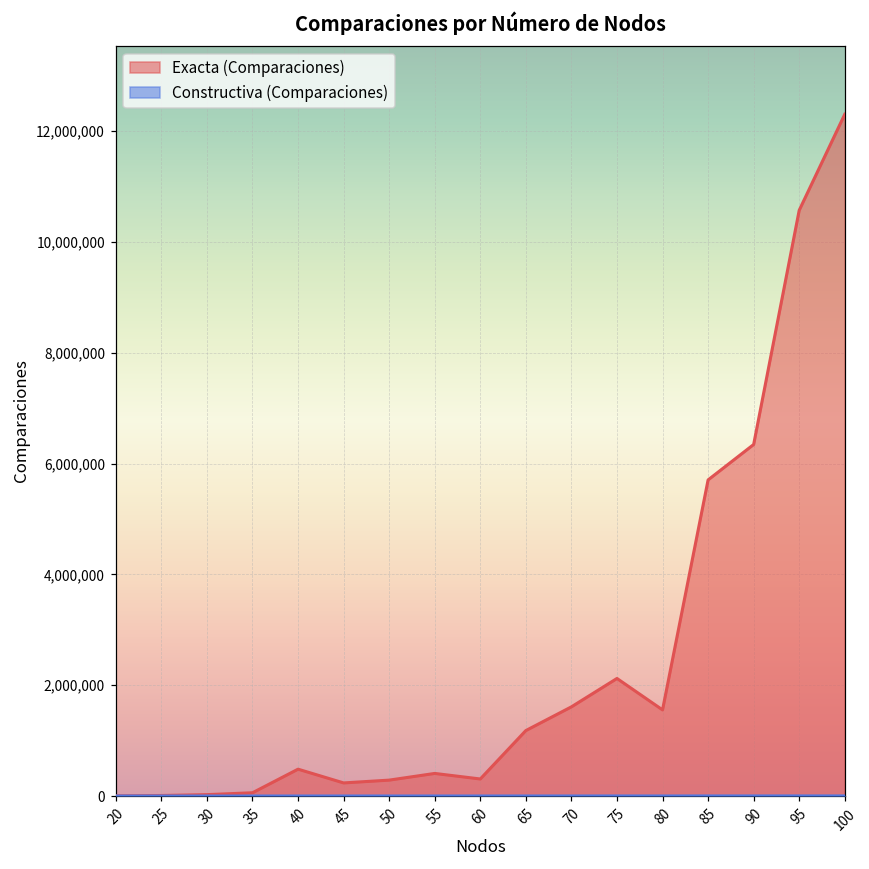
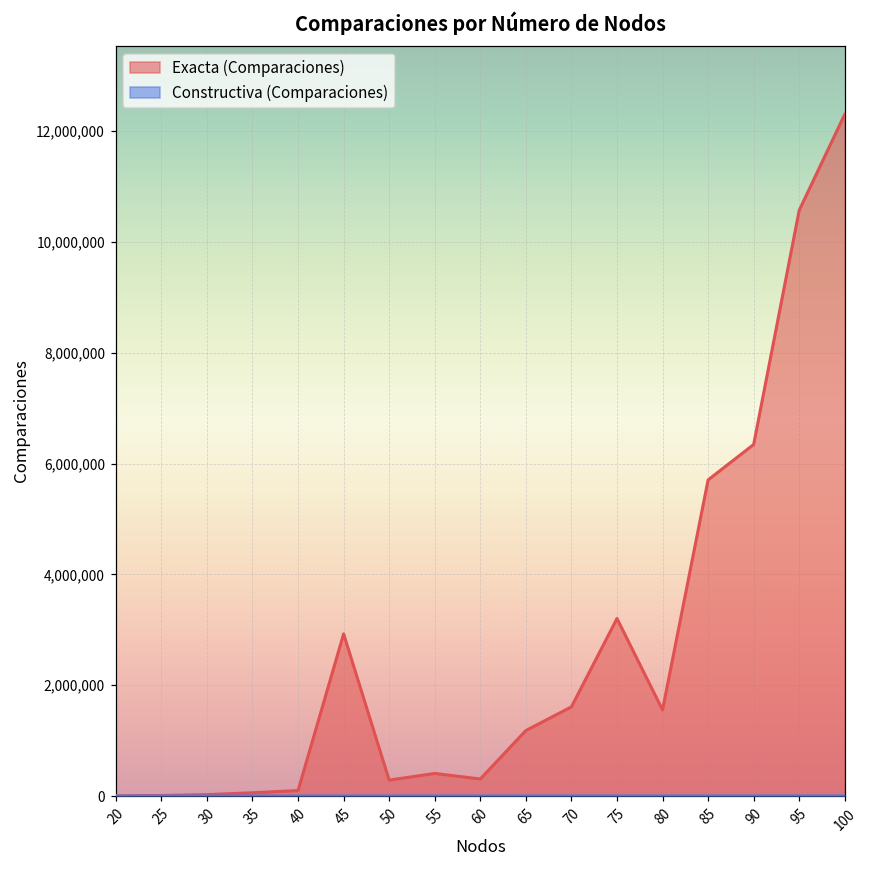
Exacta (Comparaciones), 40: 500,000 -> 100,000
Exacta (Comparaciones), 45: 200,000 -> 2,900,000
Exacta (Comparaciones), 75: 2,100,000 -> 3,200,000
